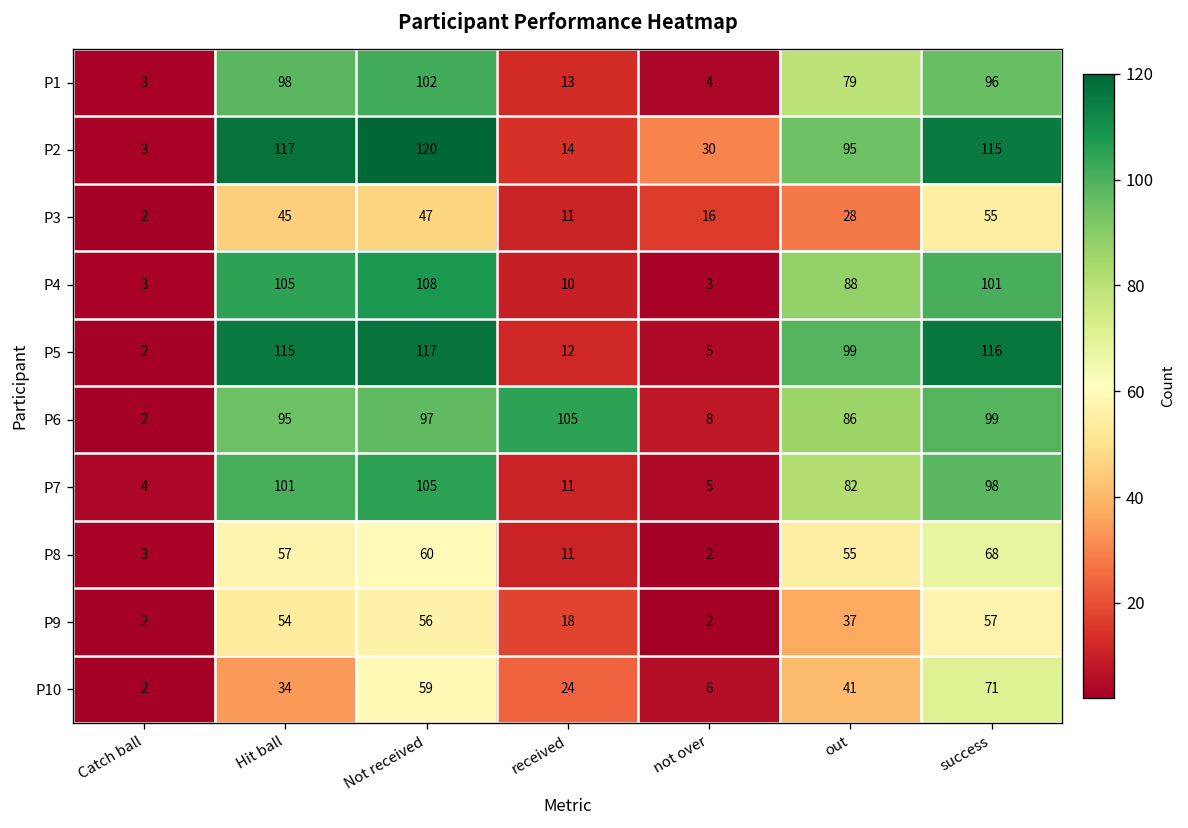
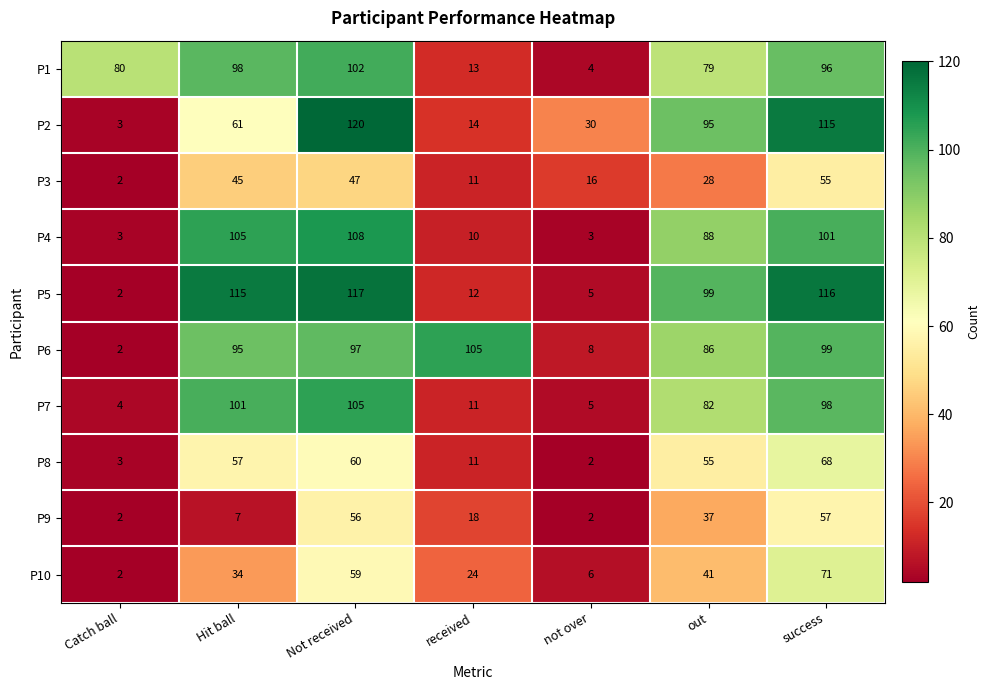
P1, Catch ball: 3 -> 80
P2, Hit ball: 117 -> 61
P9, Hit ball: 54 -> 7
